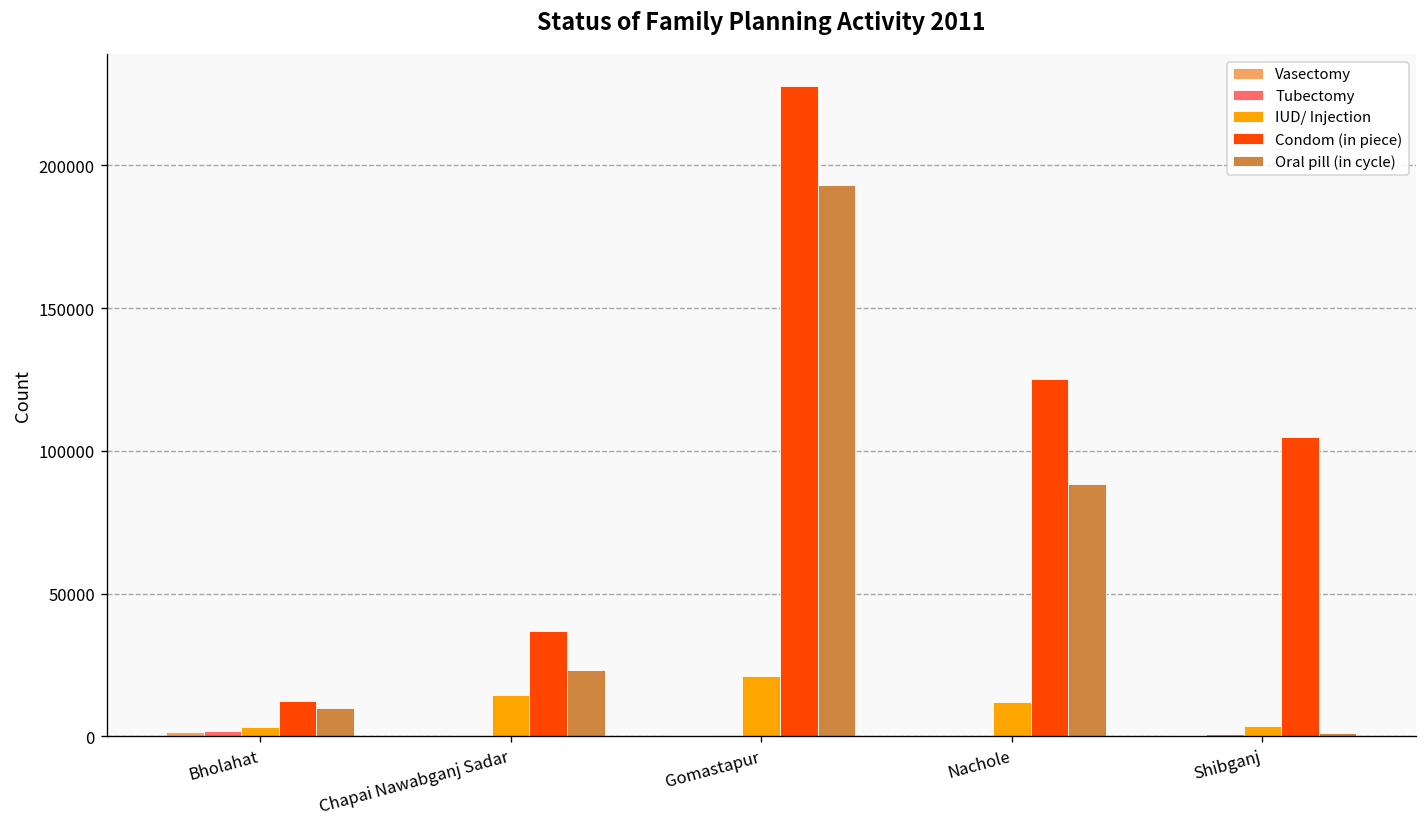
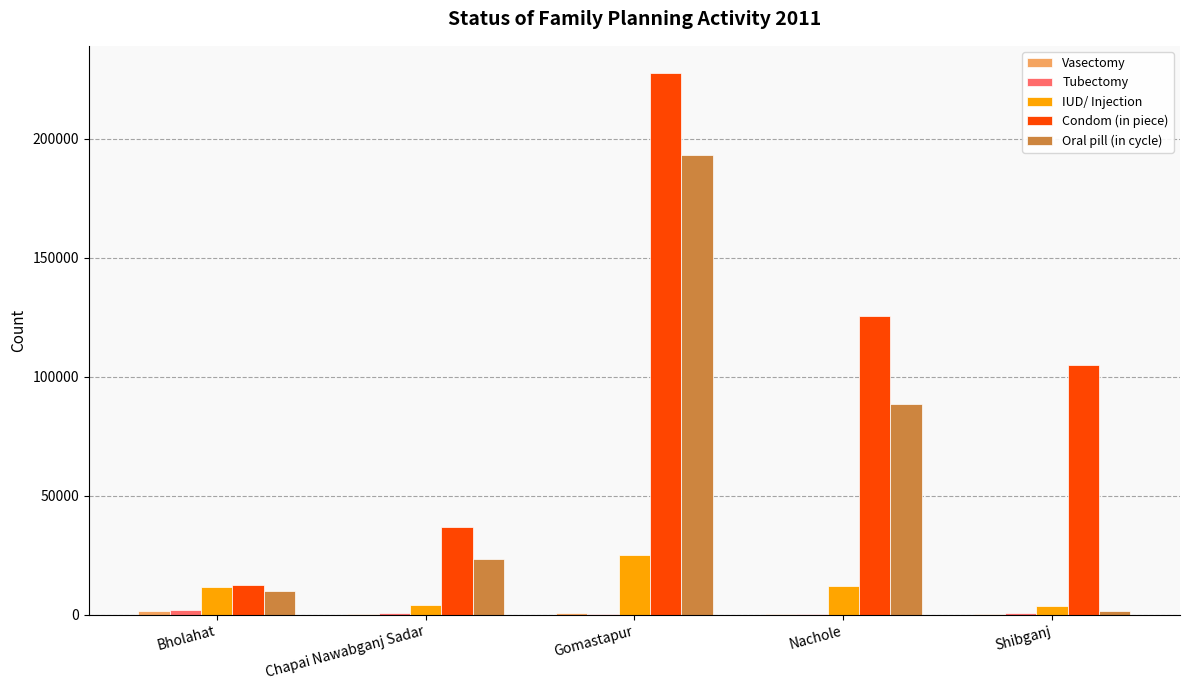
IUD/ Injection, Bholahat: 3000 -> 11000
IUD/ Injection, Chapai Nawabganj Sadar: 14000 -> 4000
IUD/ Injection, Gomastapur: 21000 -> 25000
